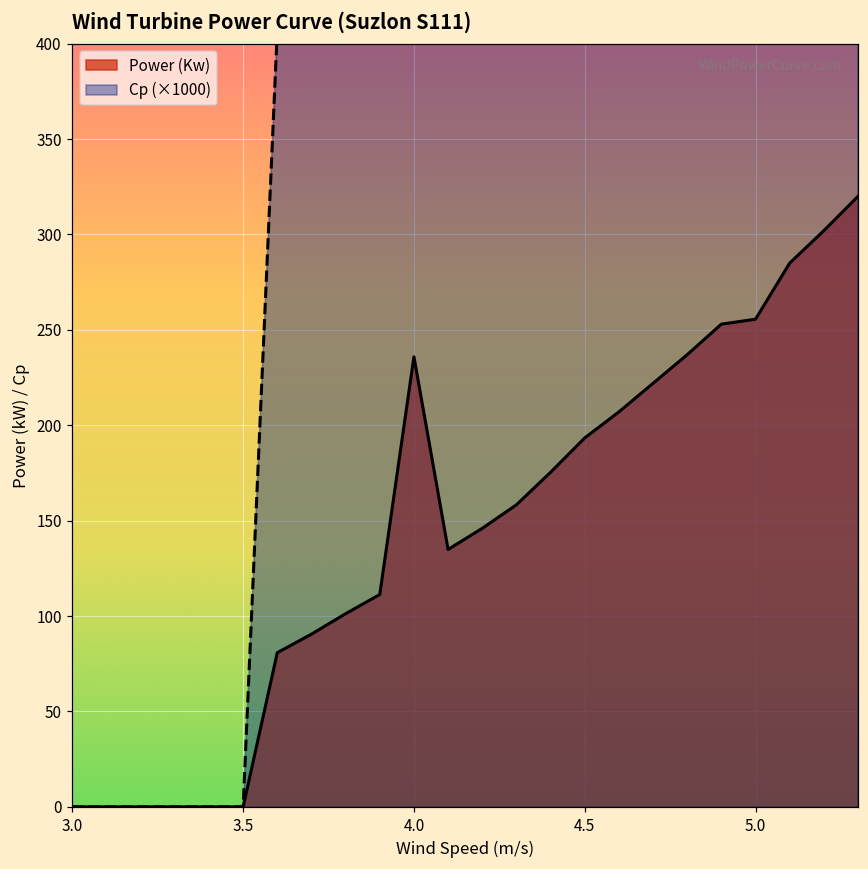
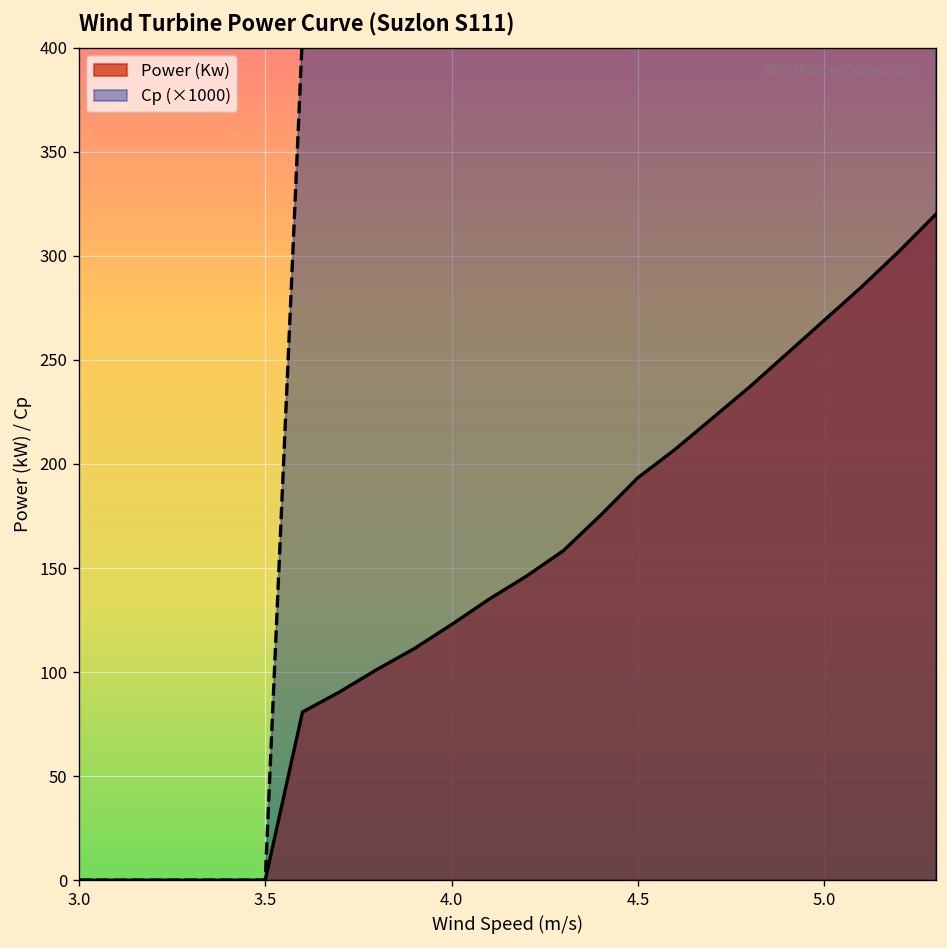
Power (Kw), 4.0: 236 -> 123
Power (Kw), 5.0: 256 -> 269
